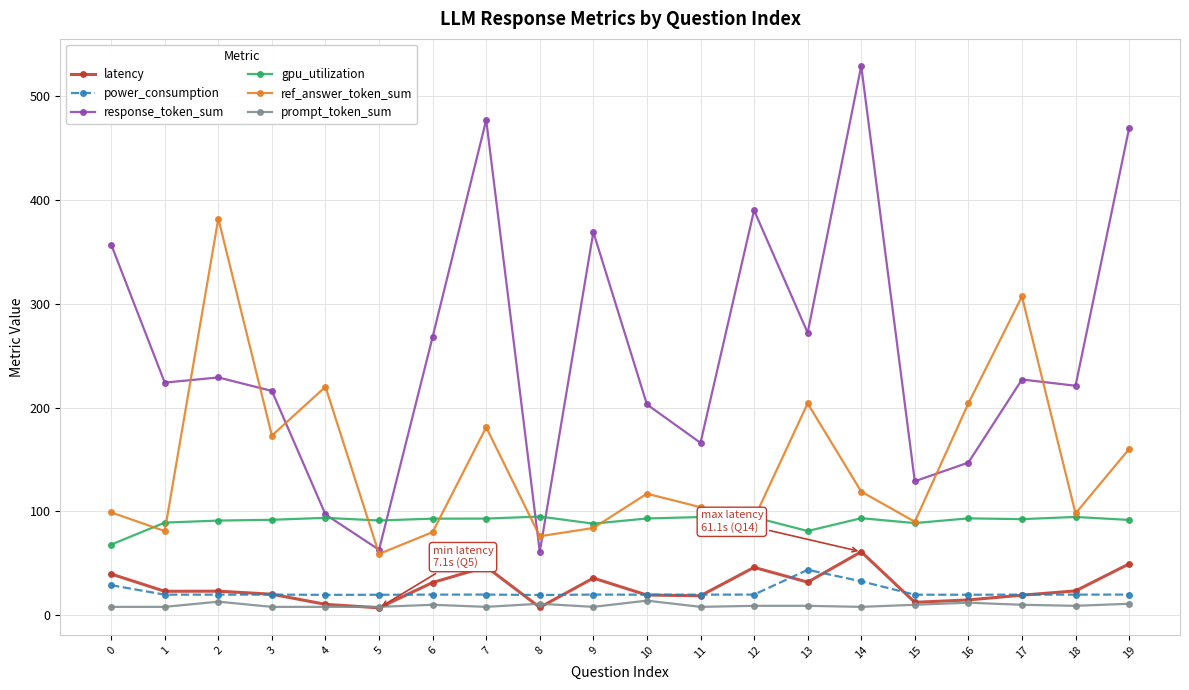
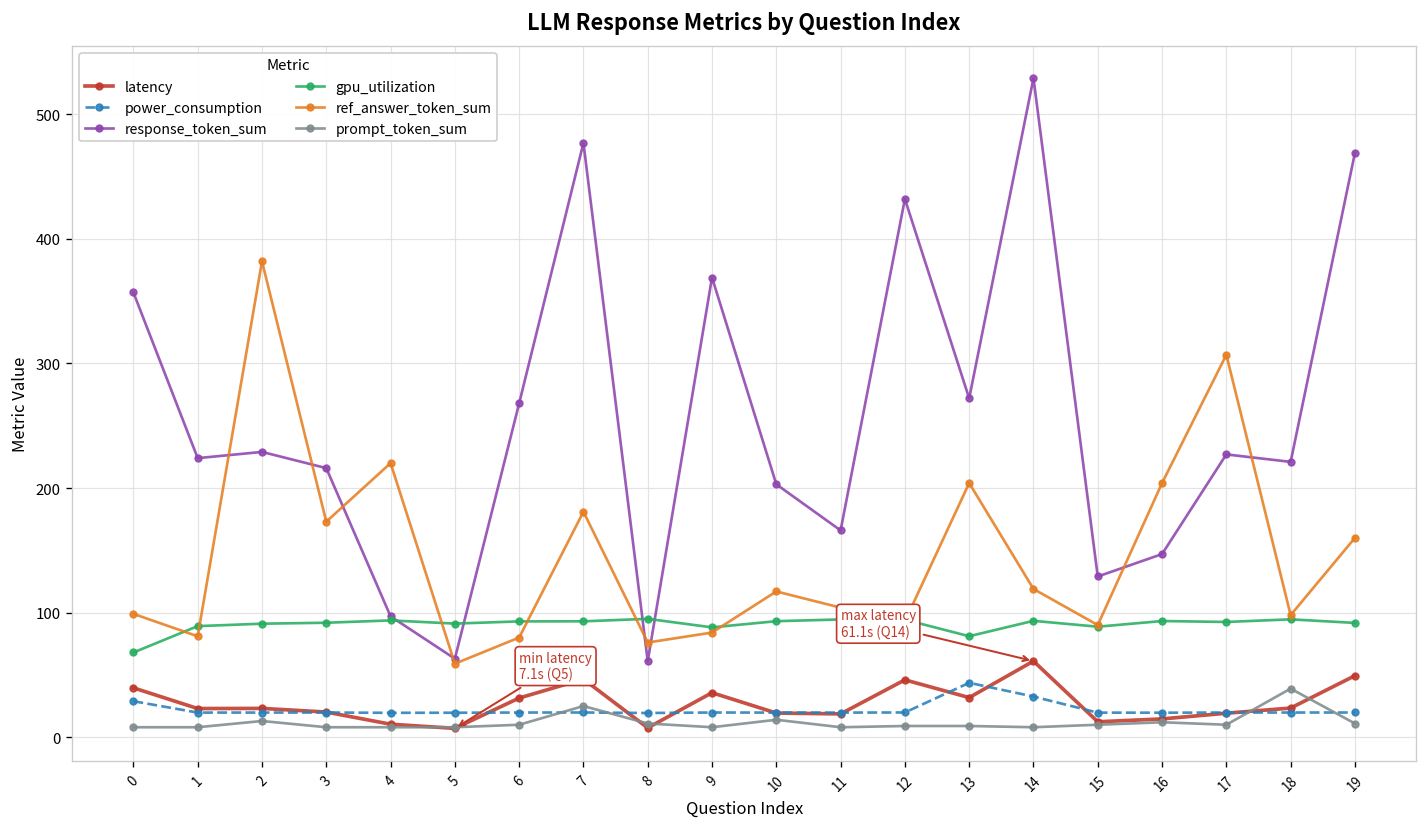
prompt_token_sum, 7: 8 -> 25
response_token_sum, 12: 390 -> 432
prompt_token_sum, 18: 9 -> 39
